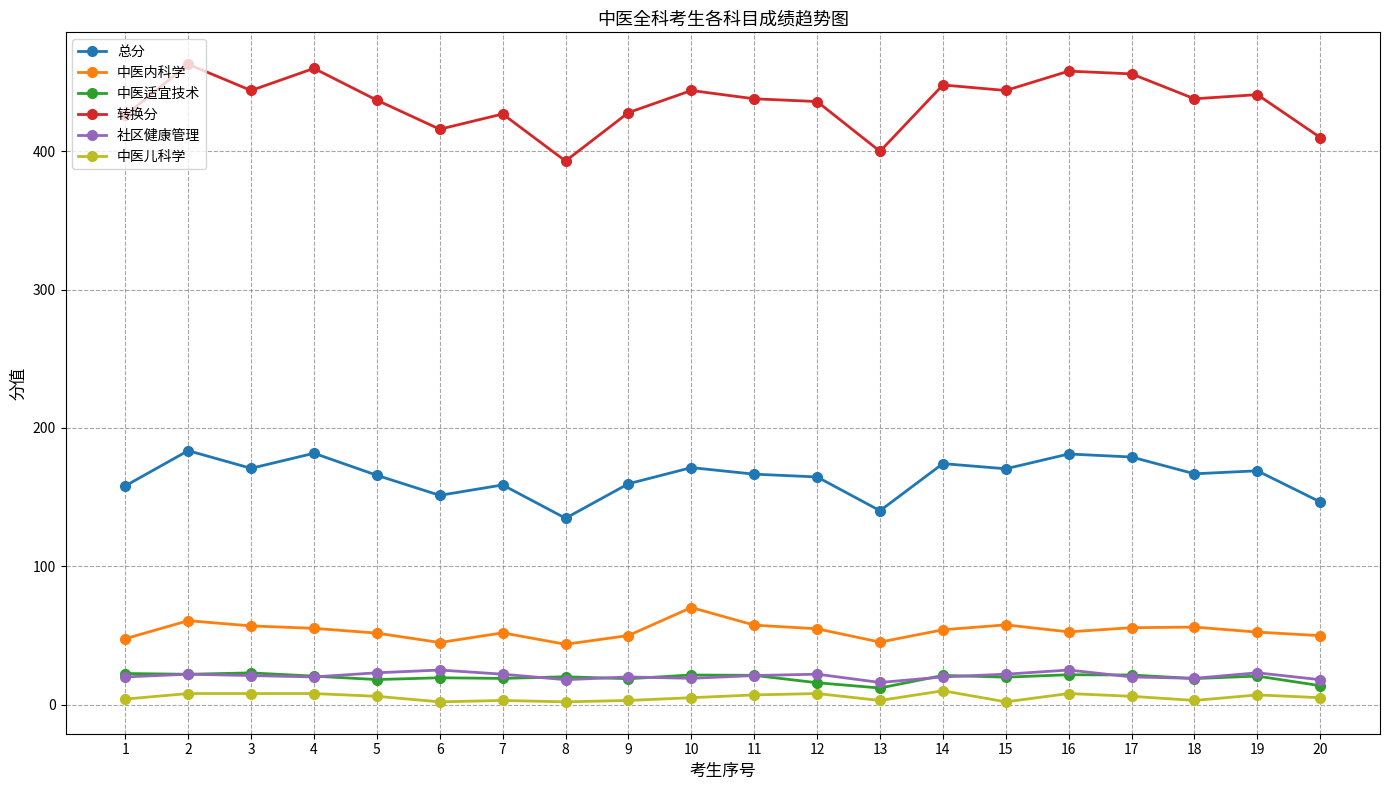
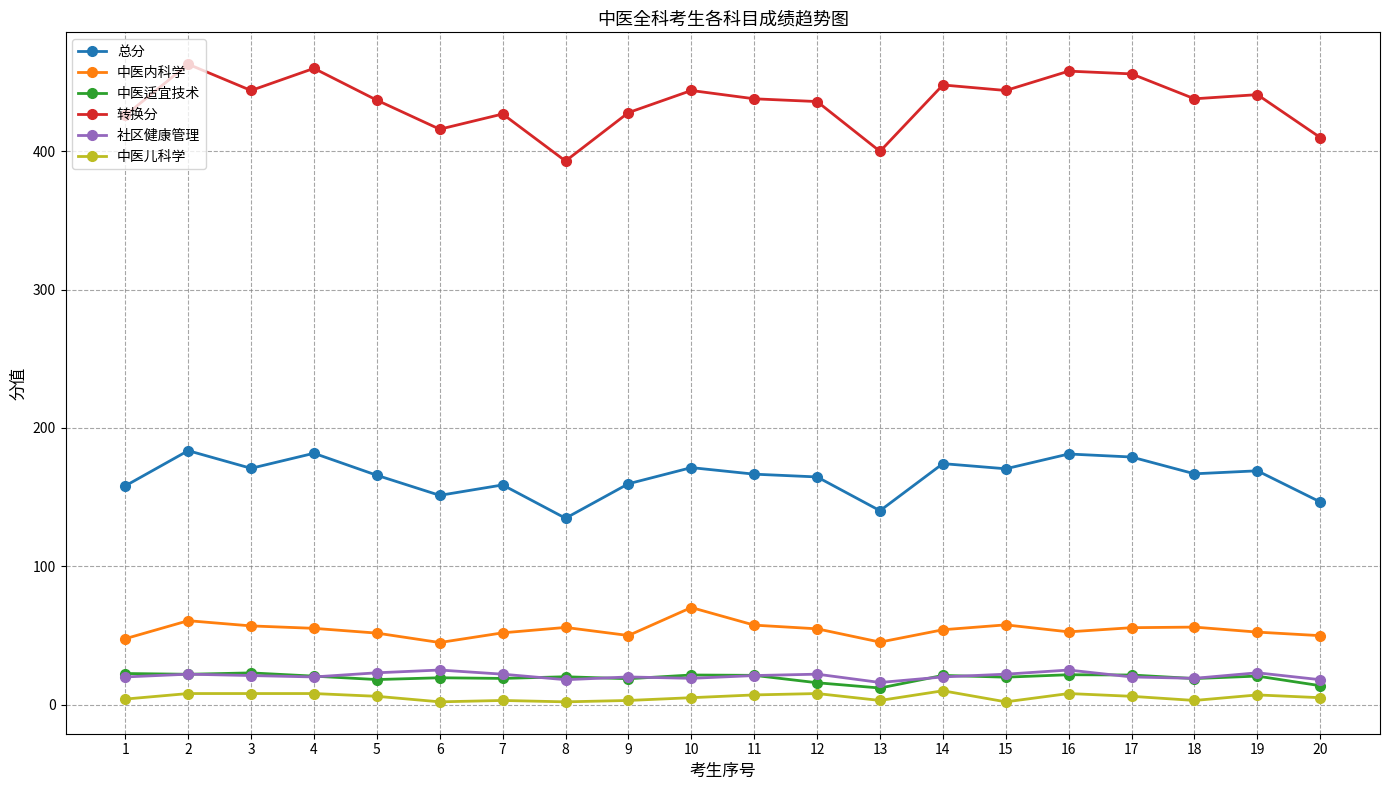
中医内科学, 8: 44 -> 56
